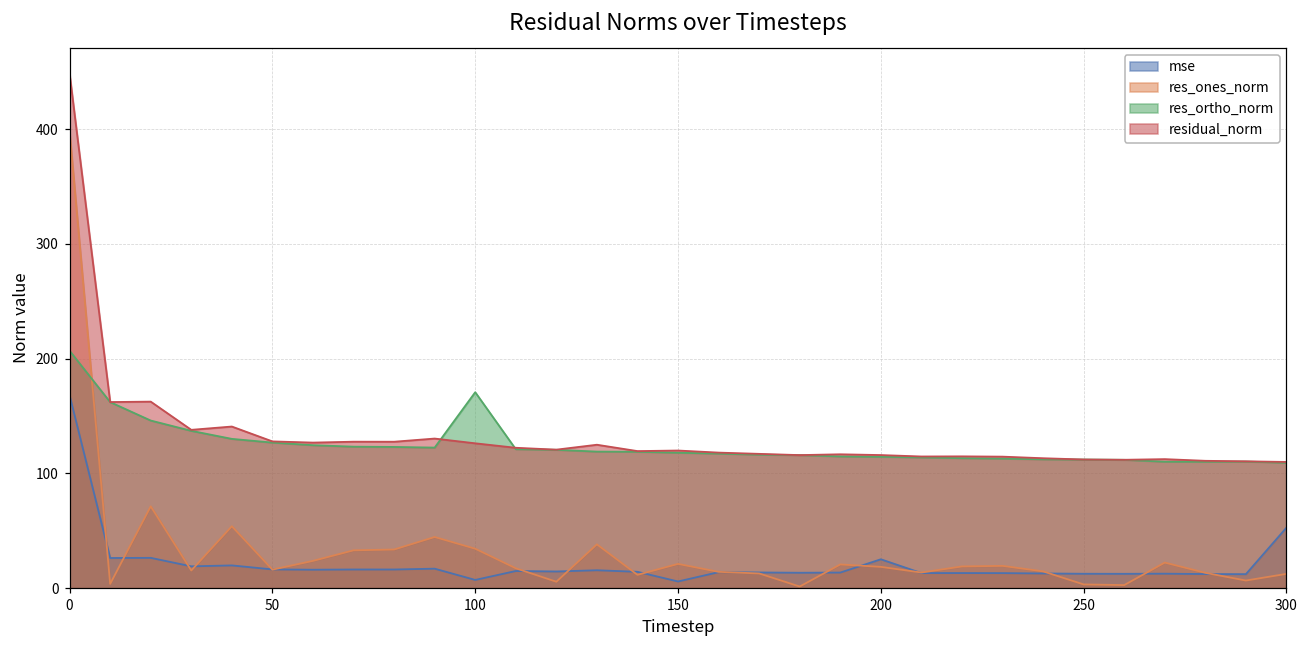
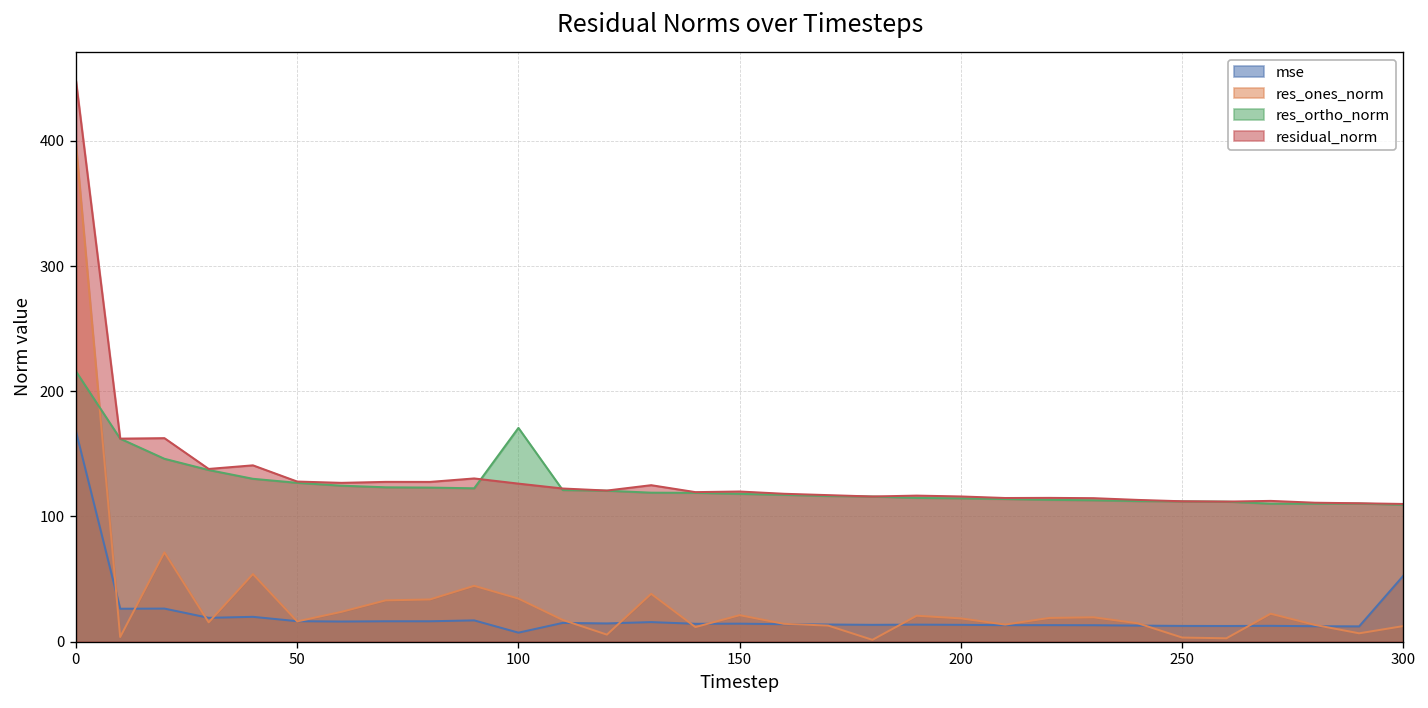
res_ortho_norm, 0: 207 -> 216
mse, 150: 6 -> 14
mse, 200: 25 -> 13
